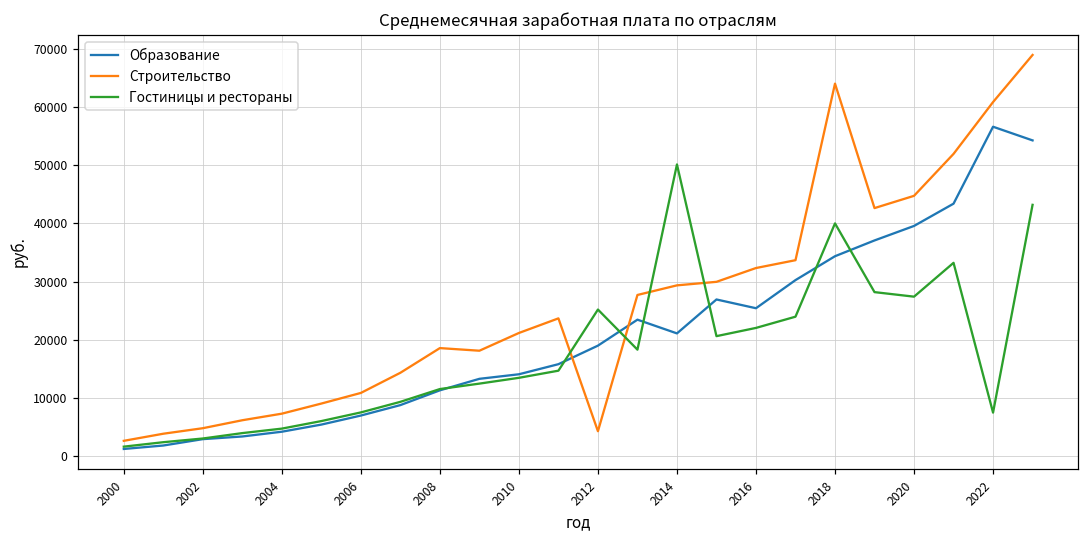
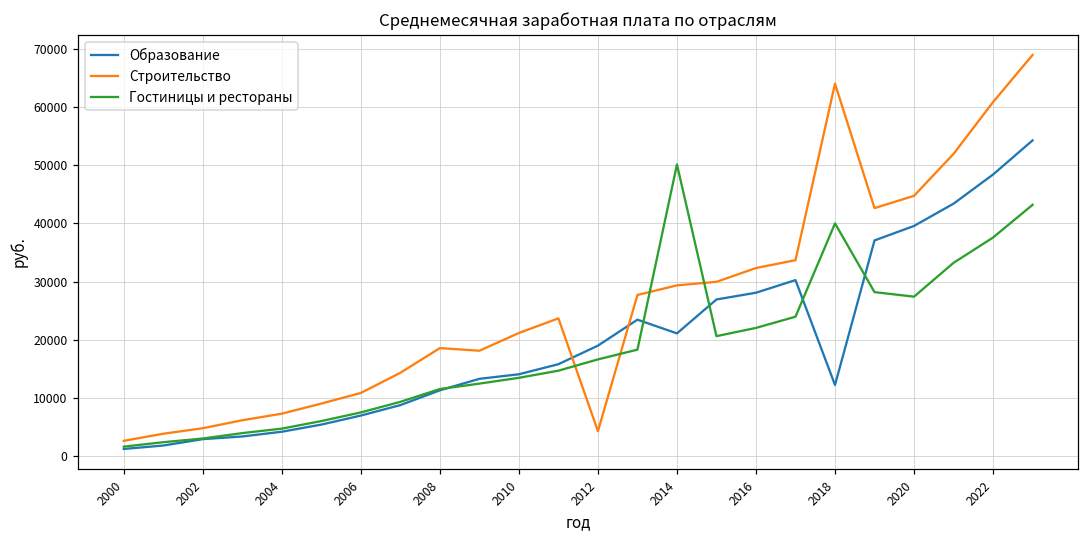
Гостиницы и рестораны, 2012: 25000 -> 17000
Образование, 2016: 25000 -> 28000
Образование, 2018: 34000 -> 12000
Образование, 2022: 57000 -> 48000
Гостиницы и рестораны, 2022: 7000 -> 38000
